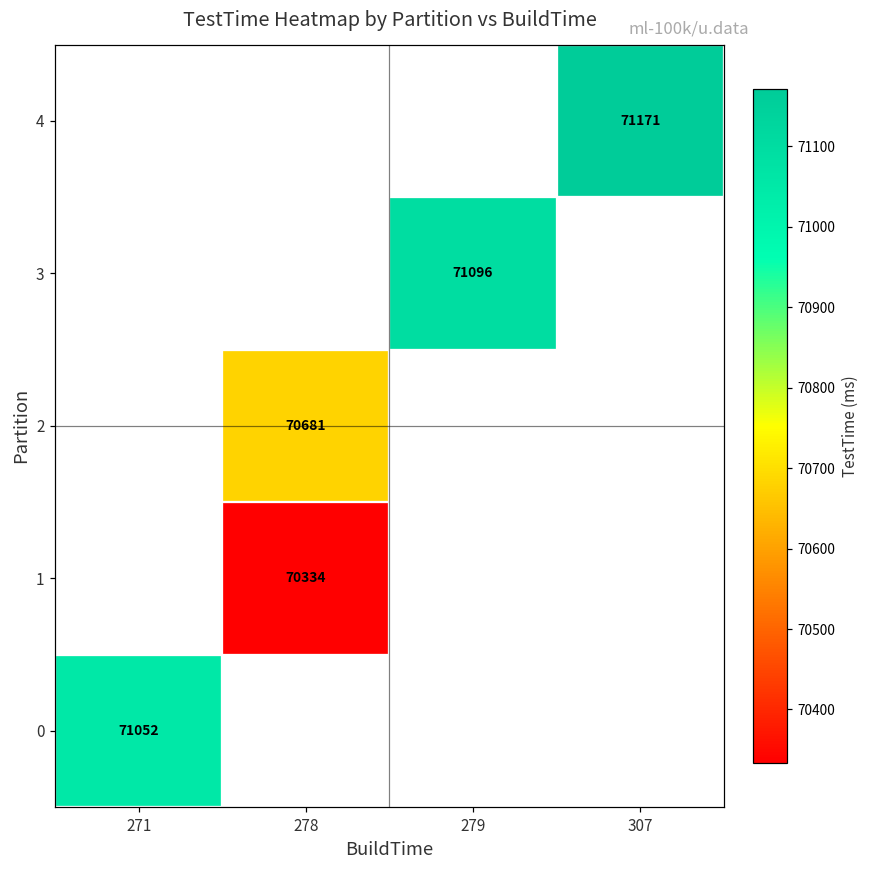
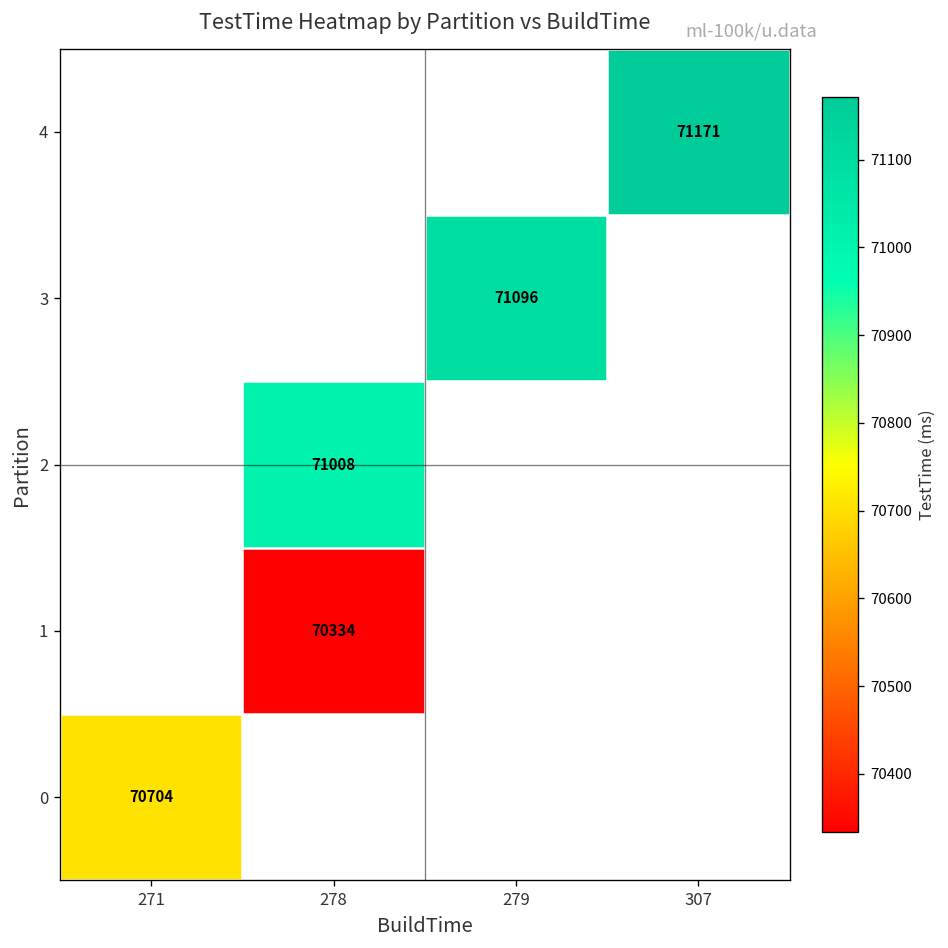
2, 278: 70681 -> 71008
0, 271: 71052 -> 70704
